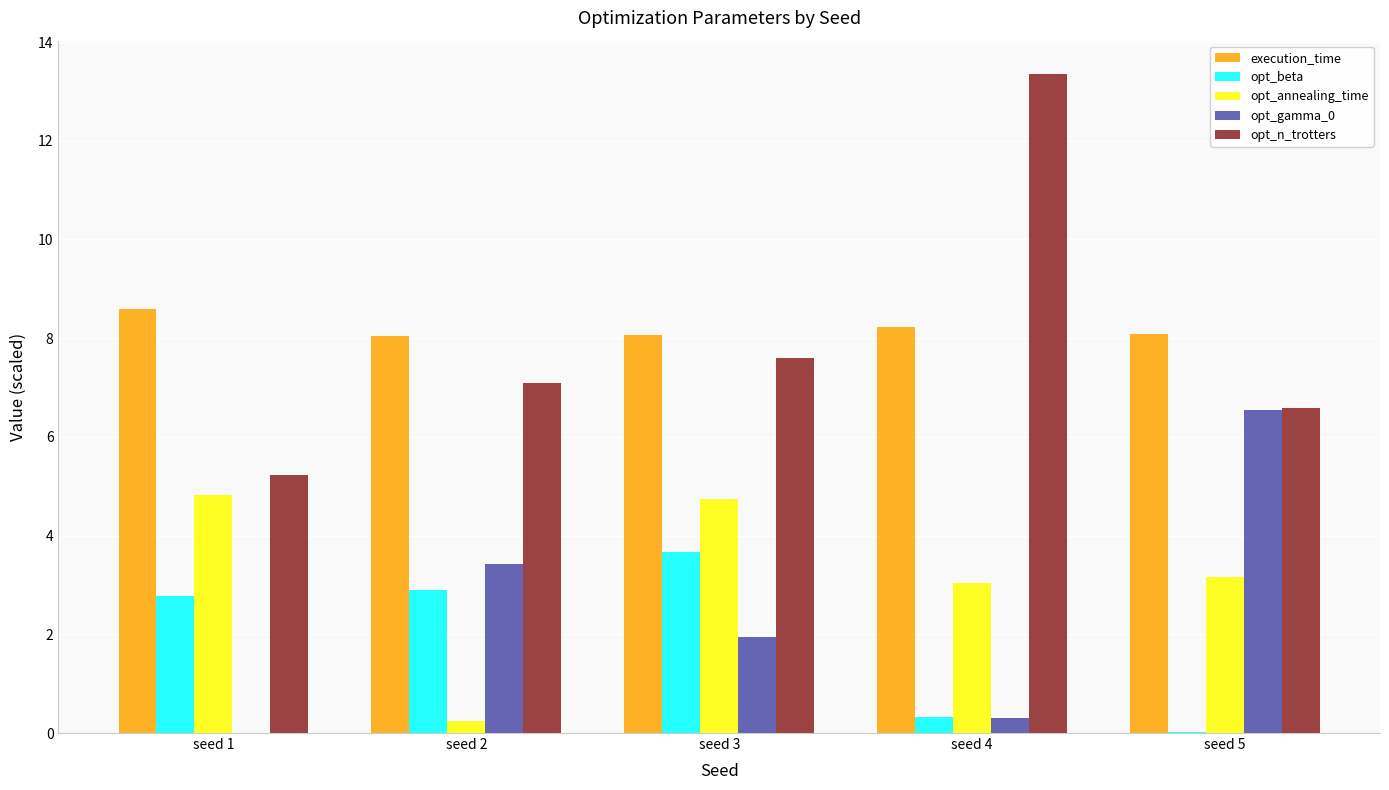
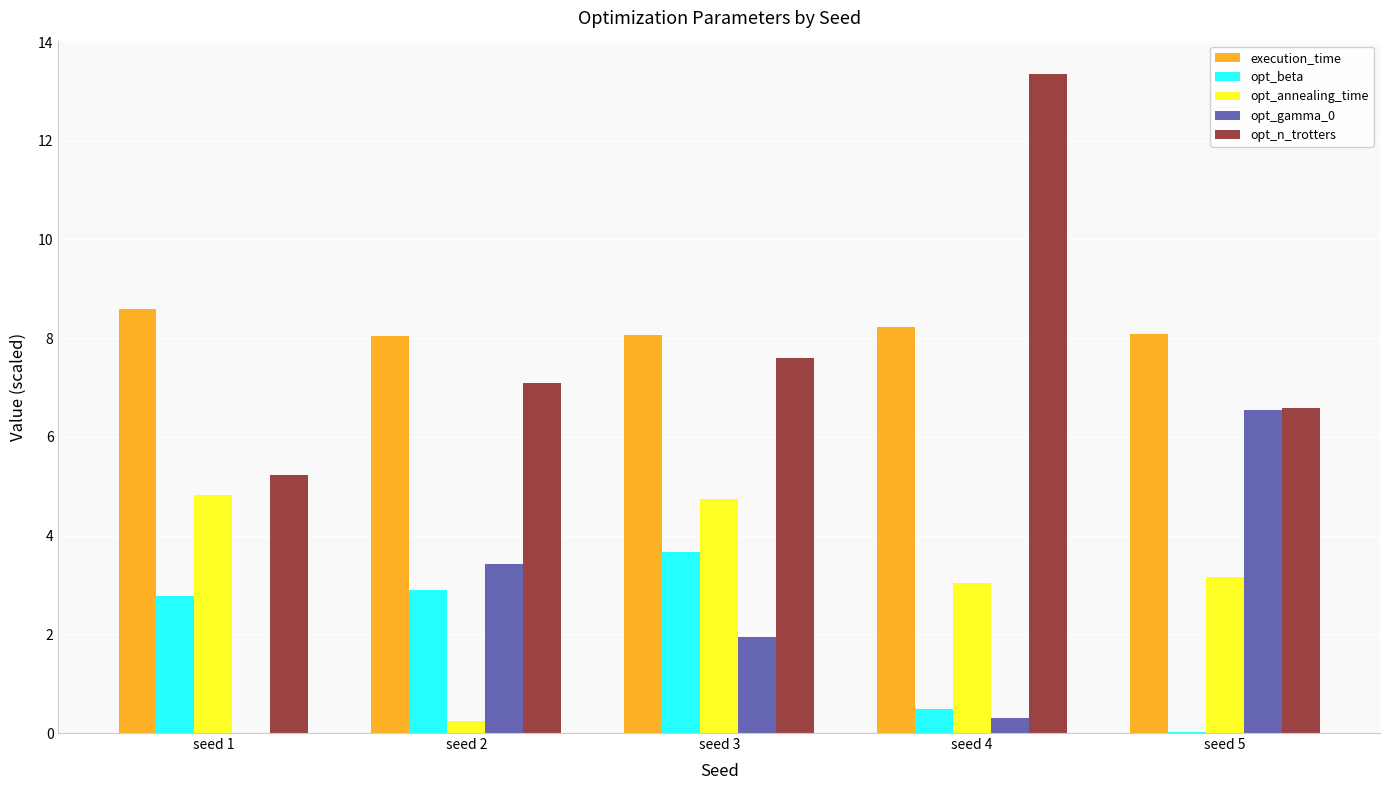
opt_beta, seed 4: 0.3 -> 0.5
